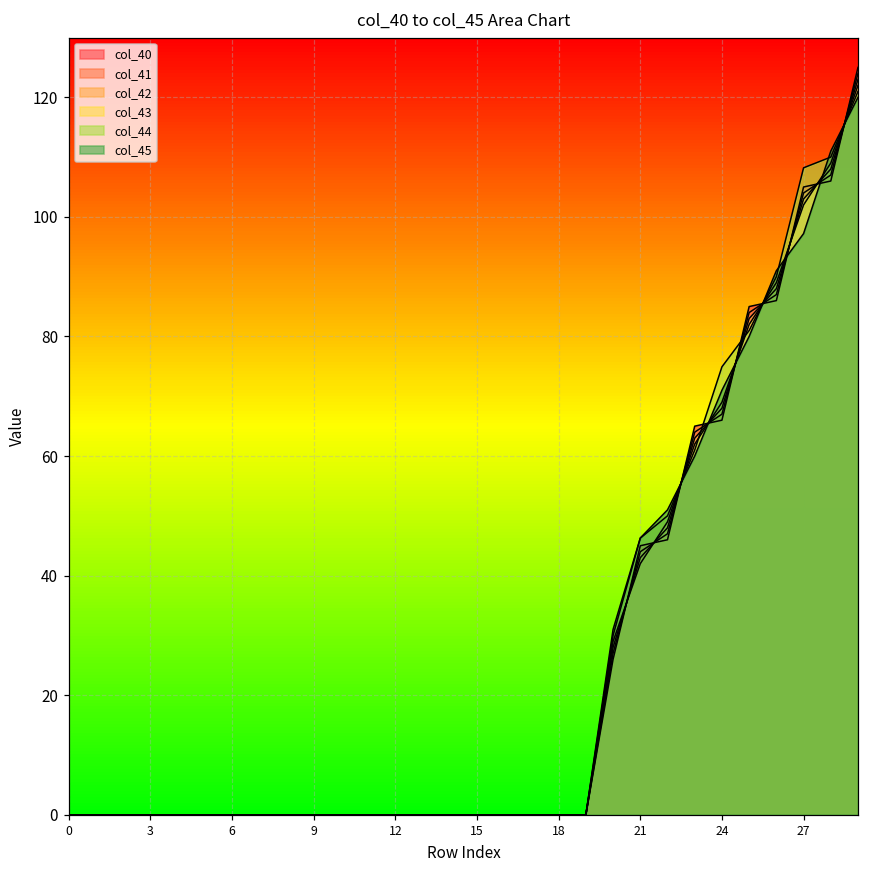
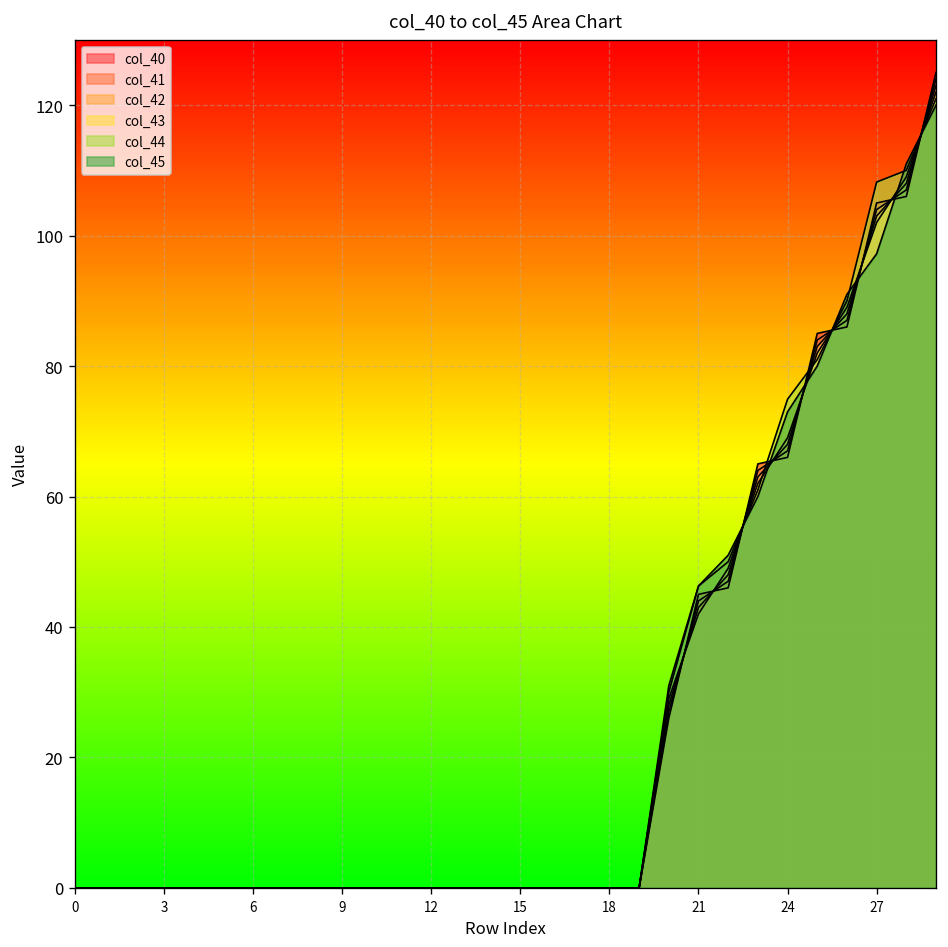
col_45, 24: 71 -> 73
